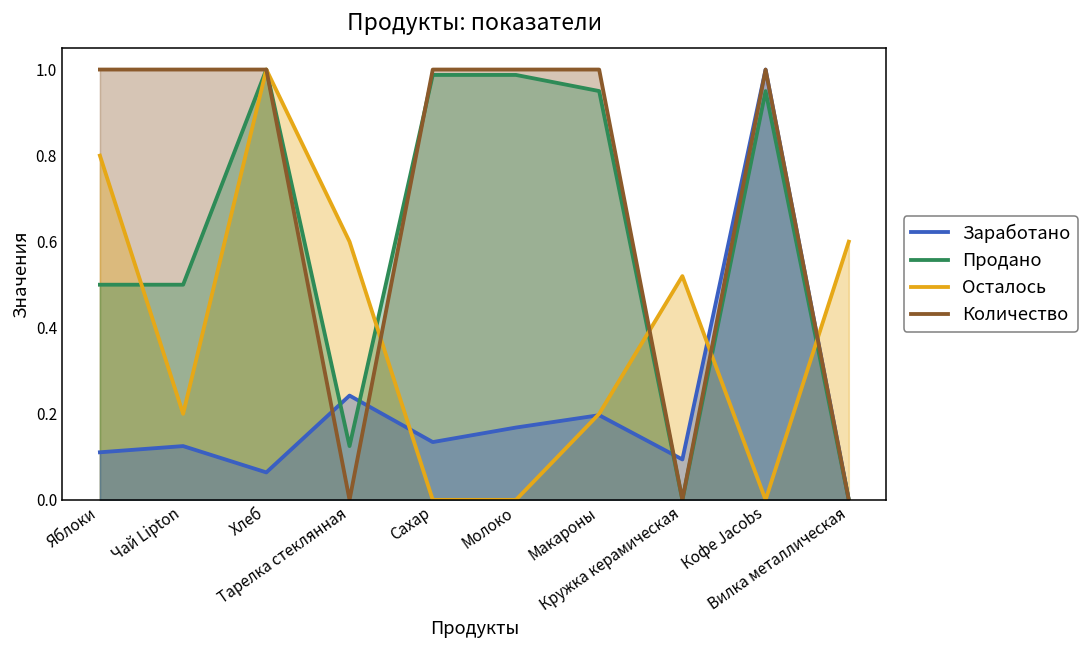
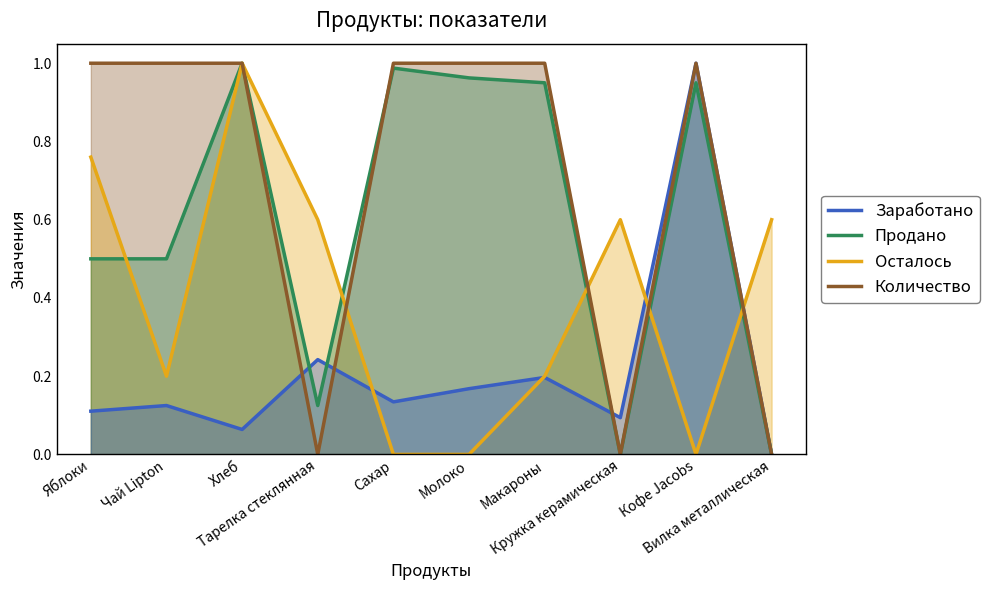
Осталось, Яблоки: 0.80 -> 0.76
Продано, Молоко: 0.99 -> 0.96
Осталось, Кружка керамическая: 0.52 -> 0.60
